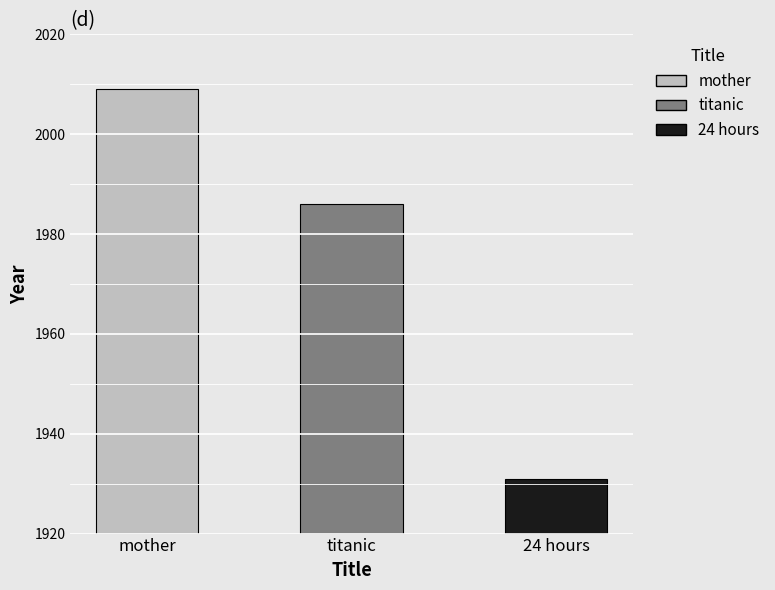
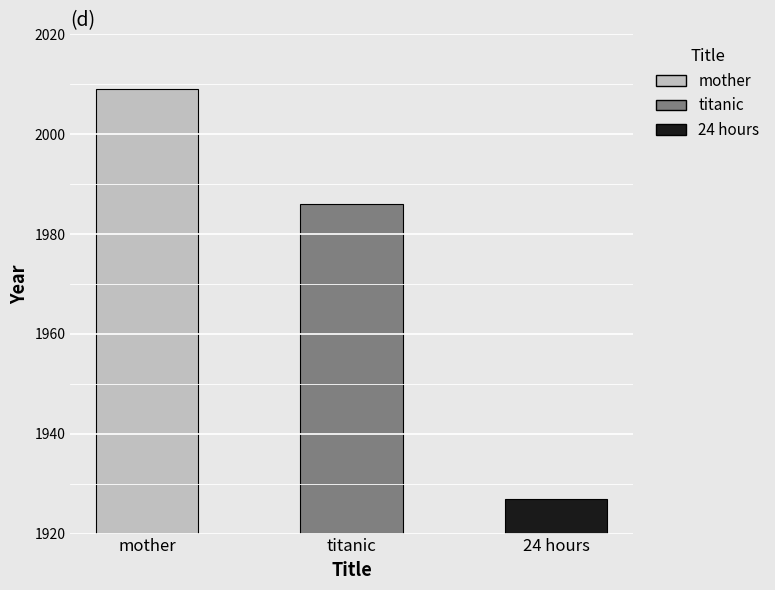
24 hours: 1931 -> 1927
